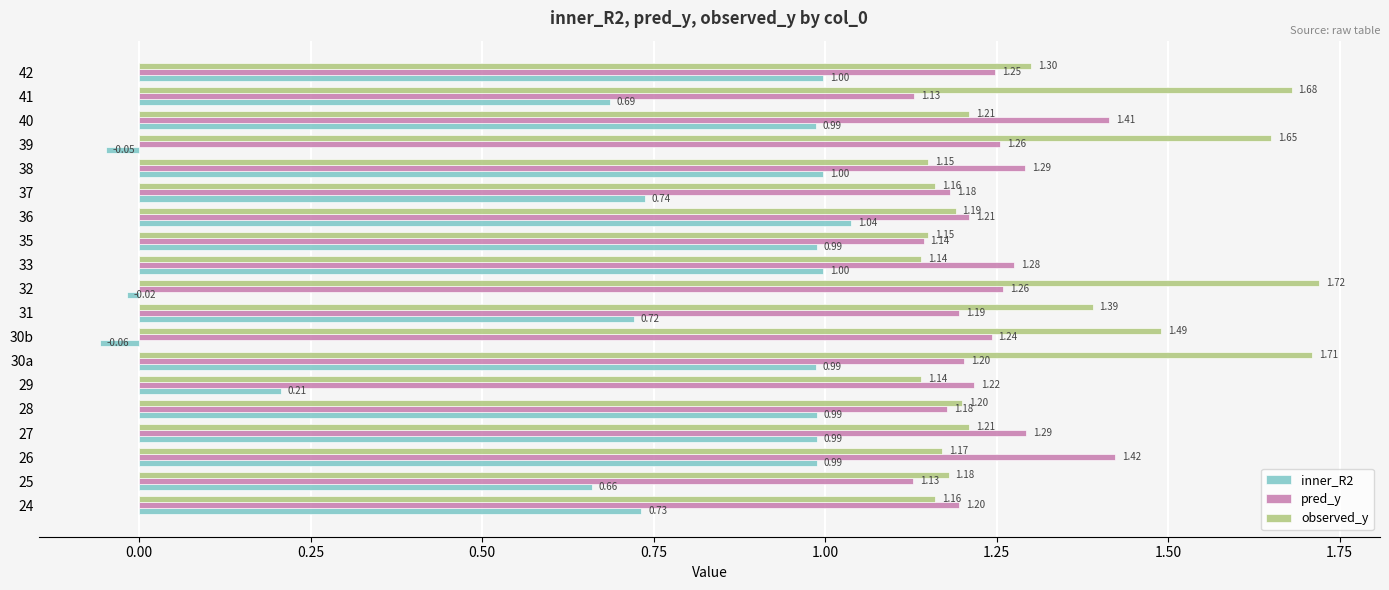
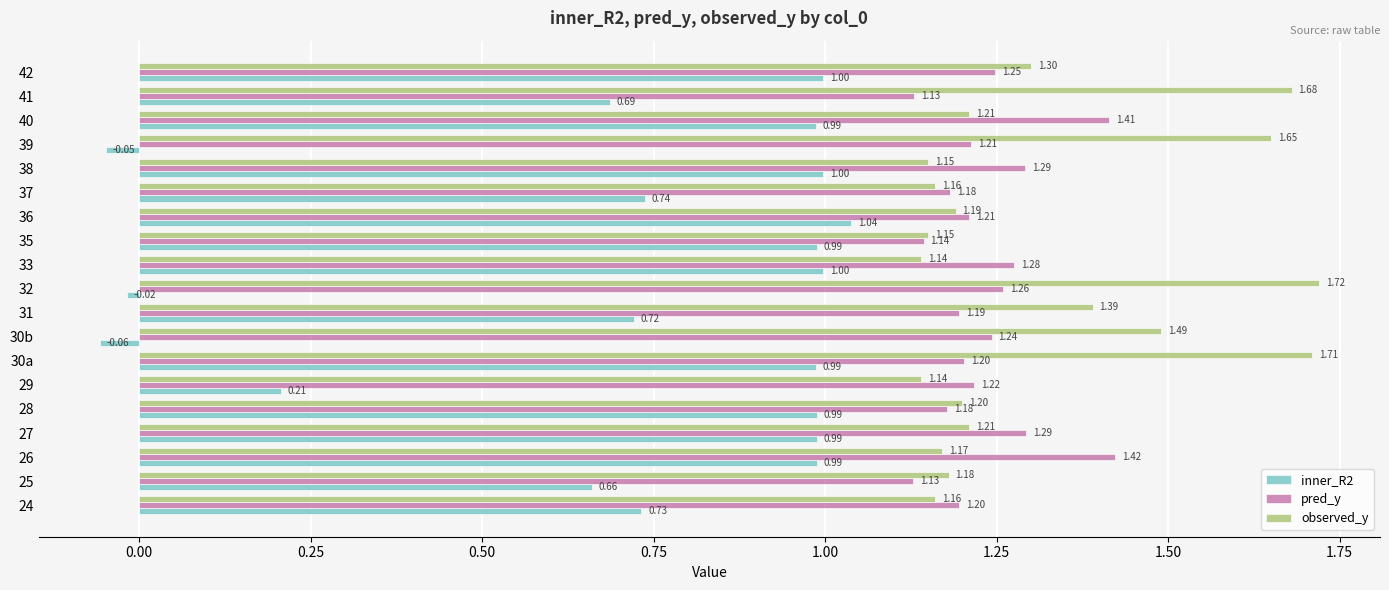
pred_y, 39: 1.26 -> 1.21
